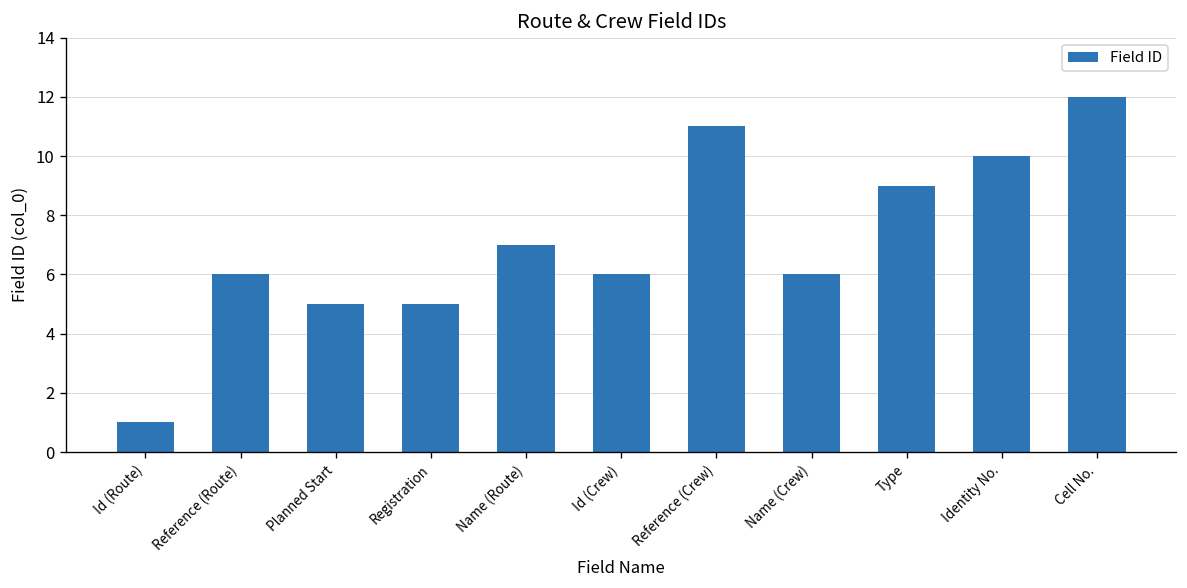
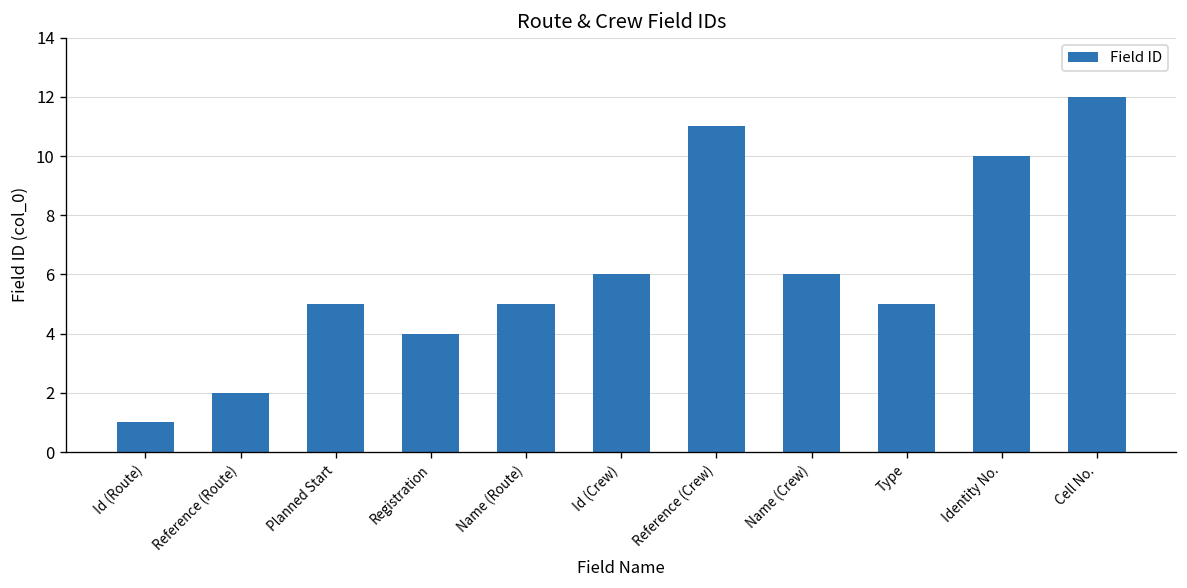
Reference (Route): 6 -> 2
Registration: 5 -> 4
Name (Route): 7 -> 5
Type: 9 -> 5
